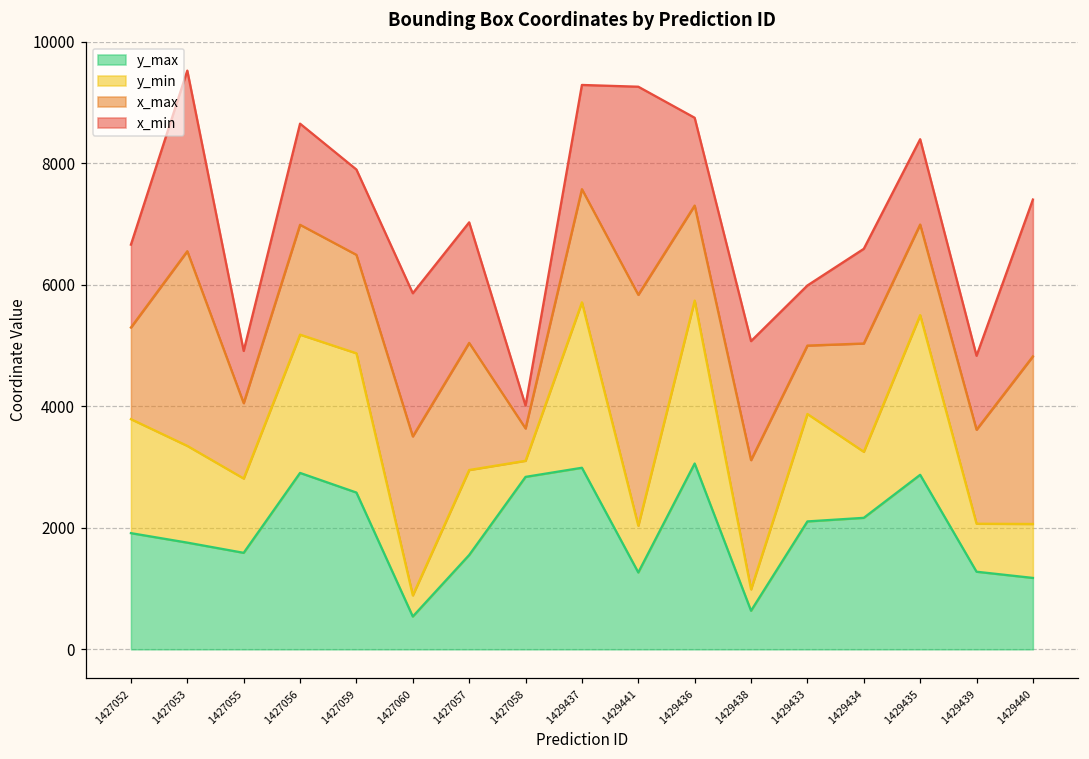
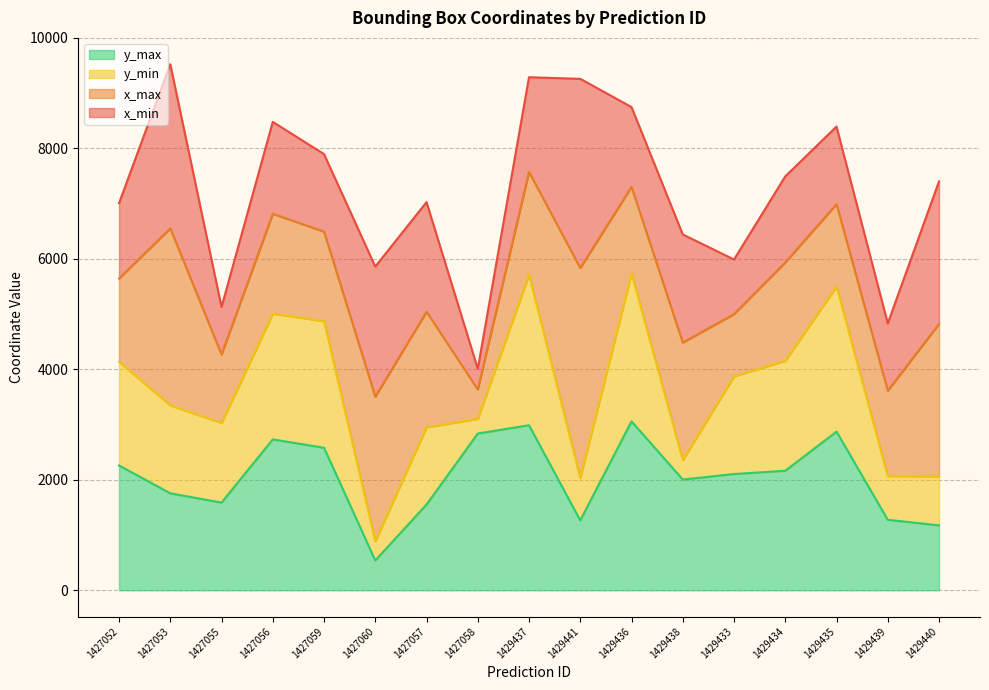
y_max, 1427052: 1900 -> 2300
y_min, 1427055: 1200 -> 1400
y_max, 1427056: 2900 -> 2700
y_max, 1429438: 600 -> 2000
y_min, 1429434: 1100 -> 2000
